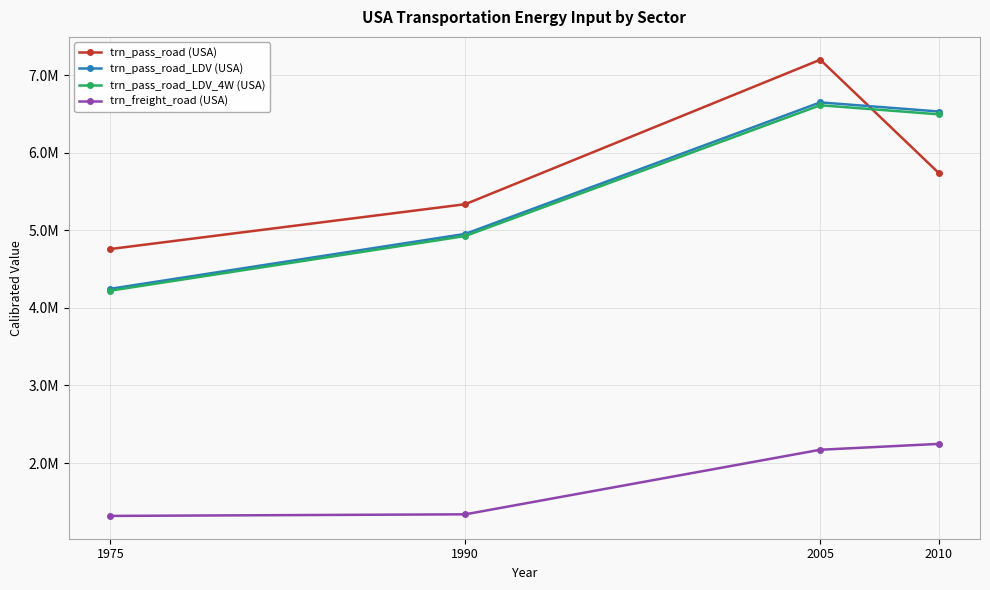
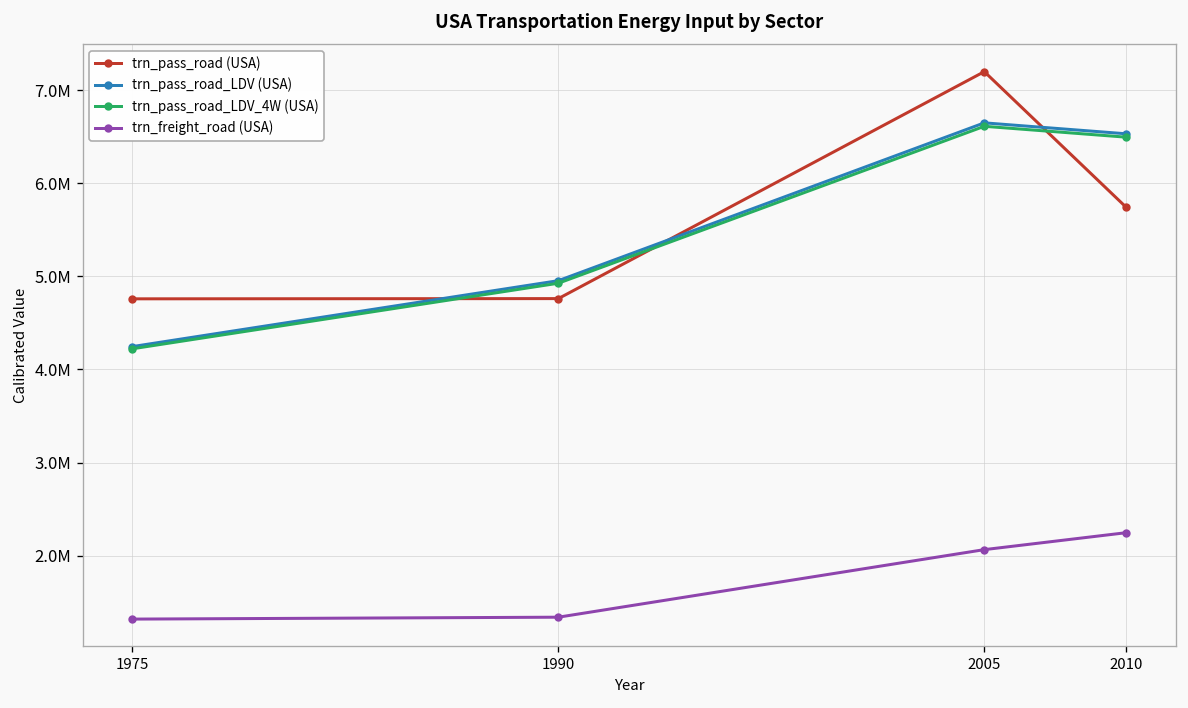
trn_pass_road (USA), 1990: 5300000 -> 4800000
trn_freight_road (USA), 2005: 2200000 -> 2100000
